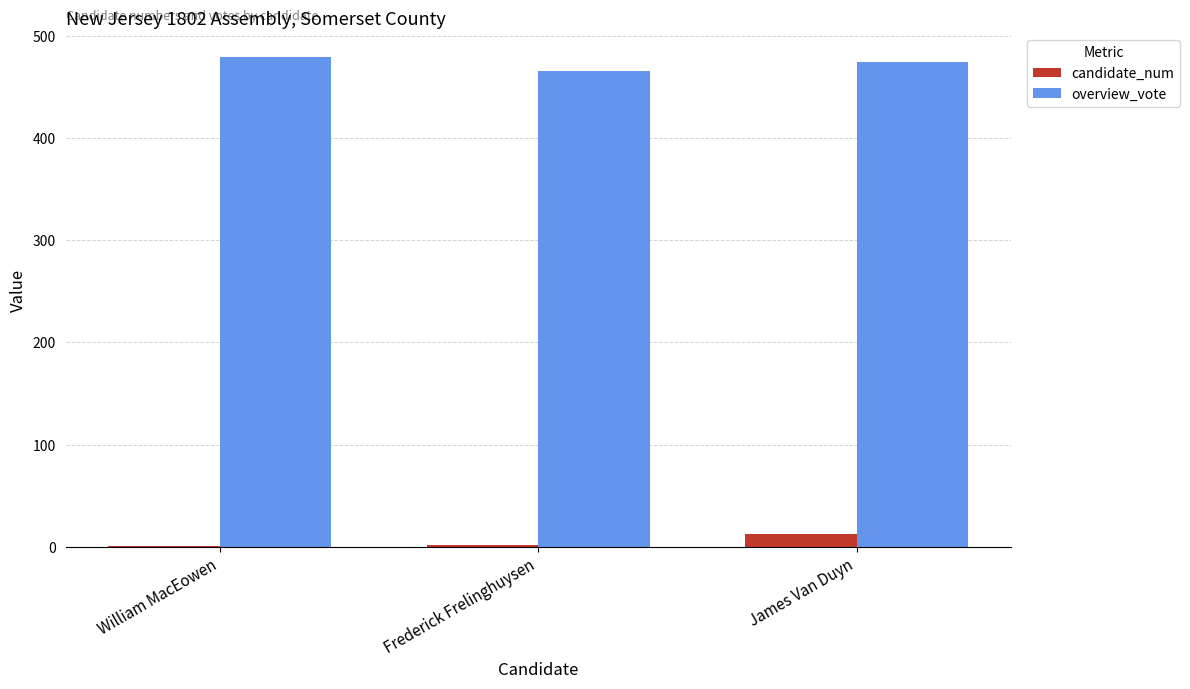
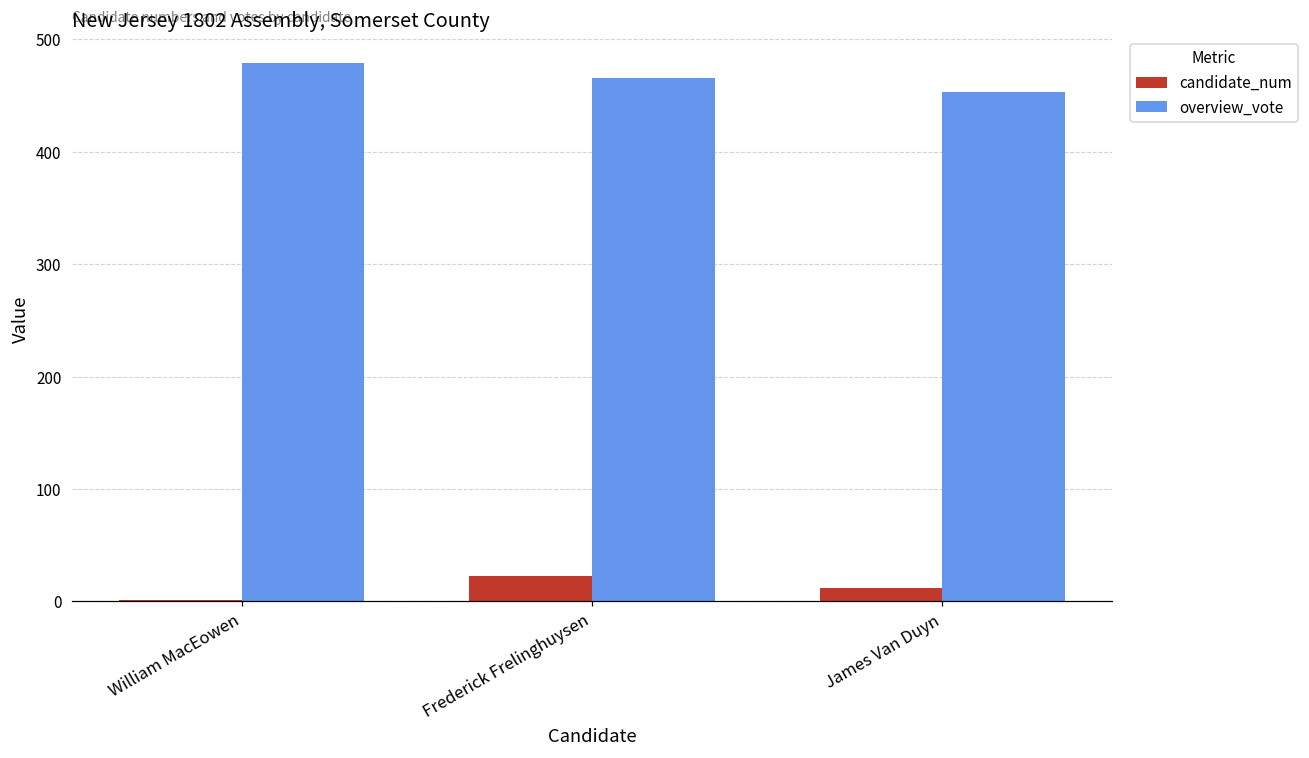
candidate_num, Frederick Frelinghuysen: 2 -> 23
overview_vote, James Van Duyn: 474 -> 453
